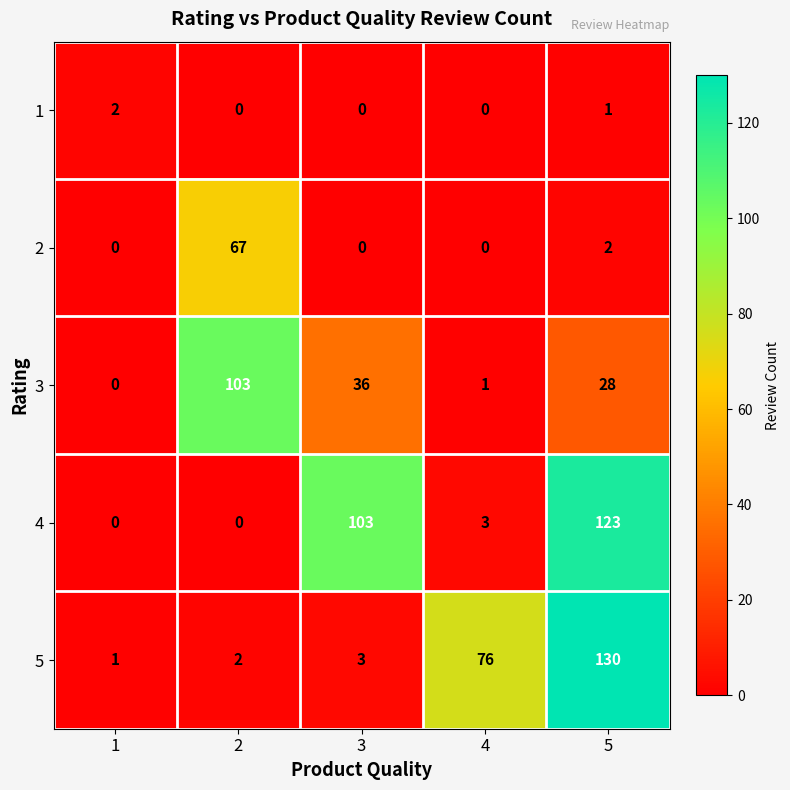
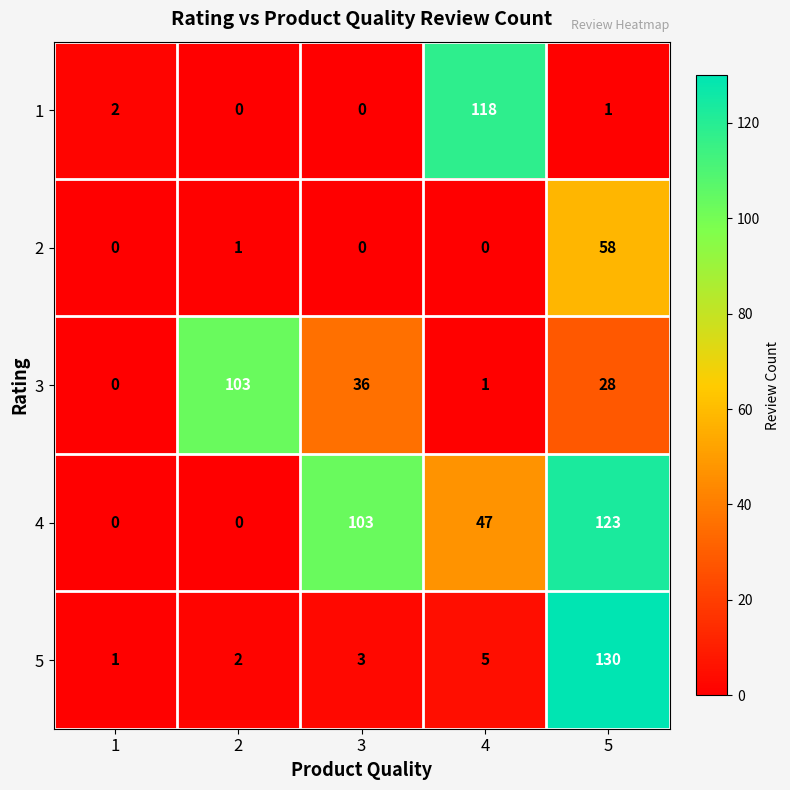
1, 4: 0 -> 118
2, 2: 67 -> 1
2, 5: 2 -> 58
4, 4: 3 -> 47
5, 4: 76 -> 5
